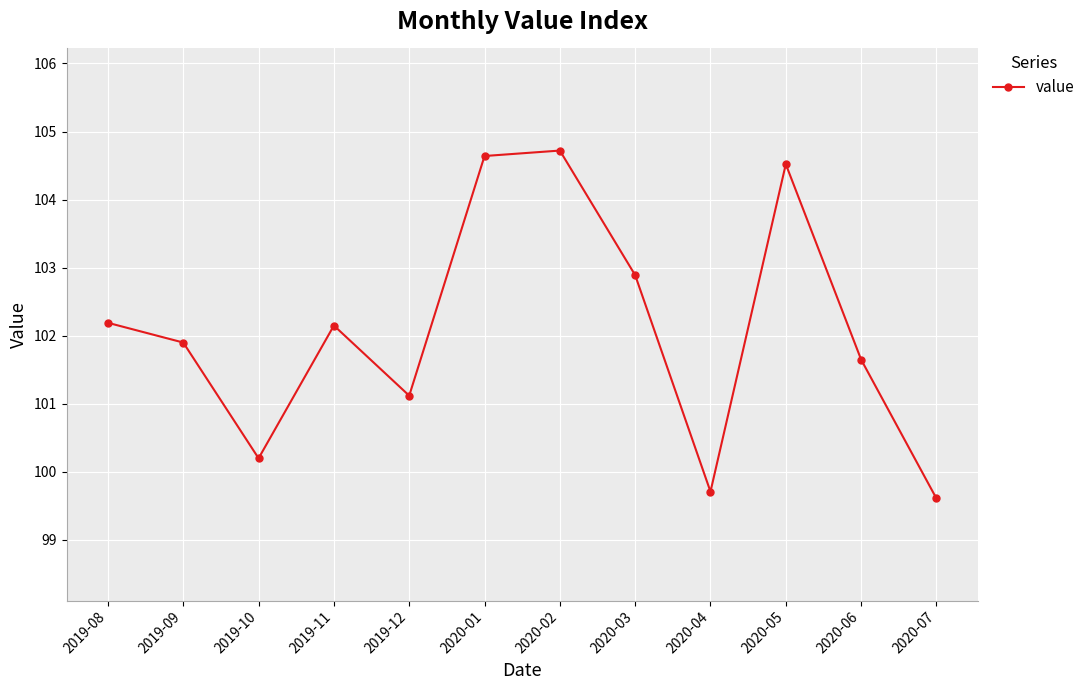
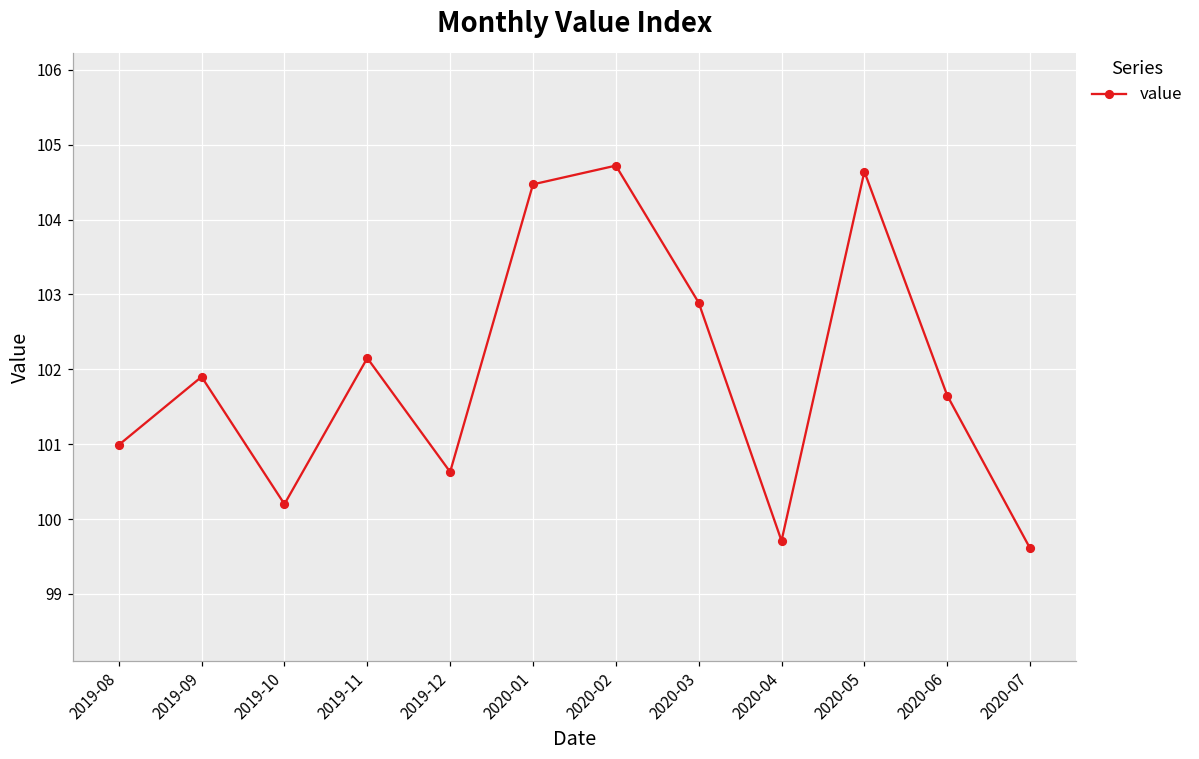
2019-08: 102.2 -> 101.0
2019-12: 101.1 -> 100.6
2020-01: 104.6 -> 104.5
2020-05: 104.5 -> 104.6
